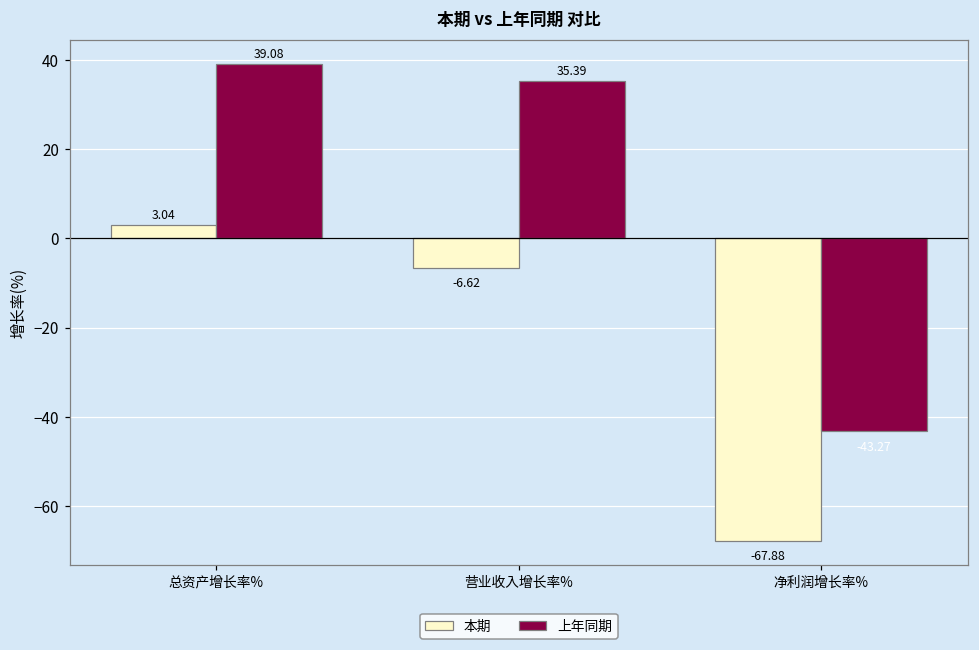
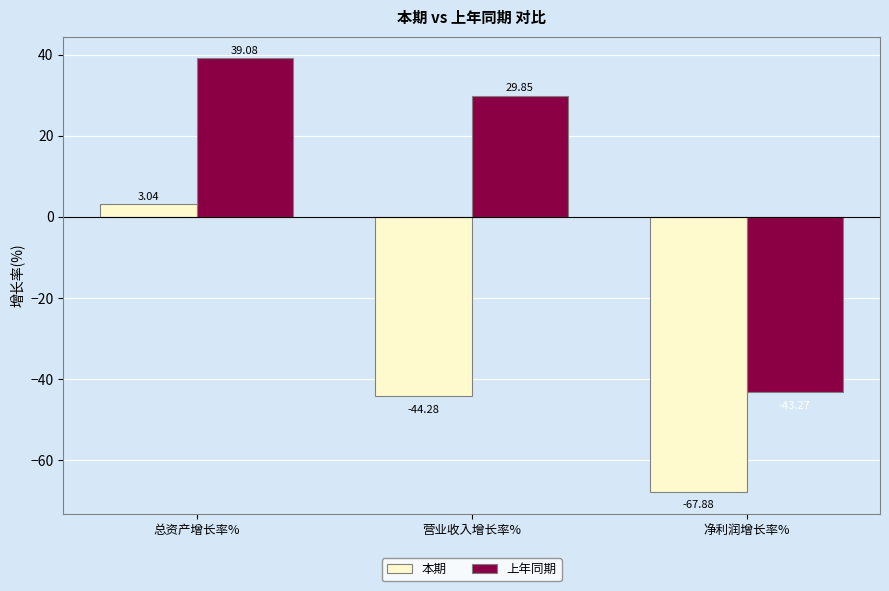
本期, 营业收入增长率%: -6.62 -> -44.28
上年同期, 营业收入增长率%: 35.39 -> 29.85
